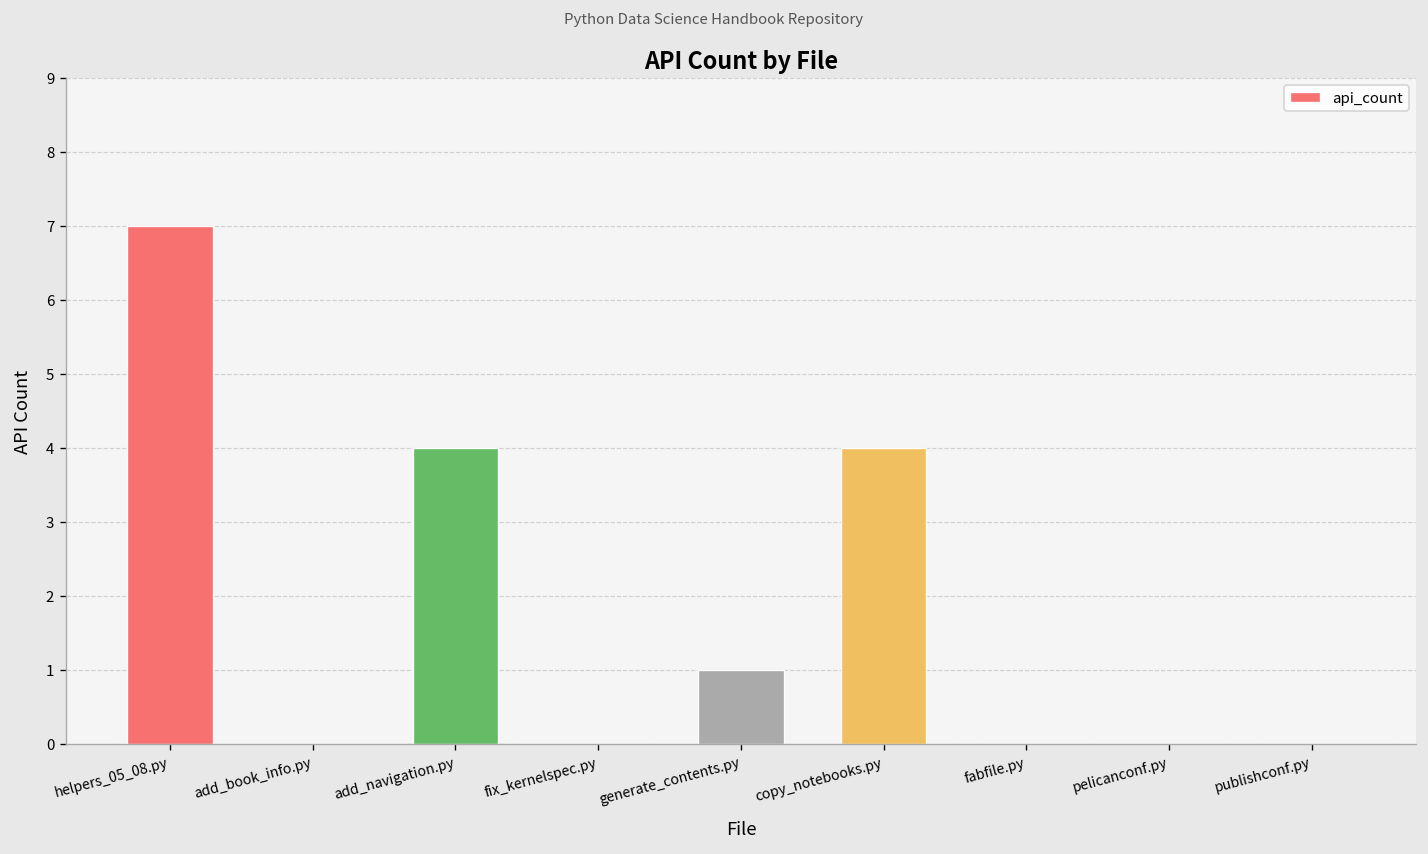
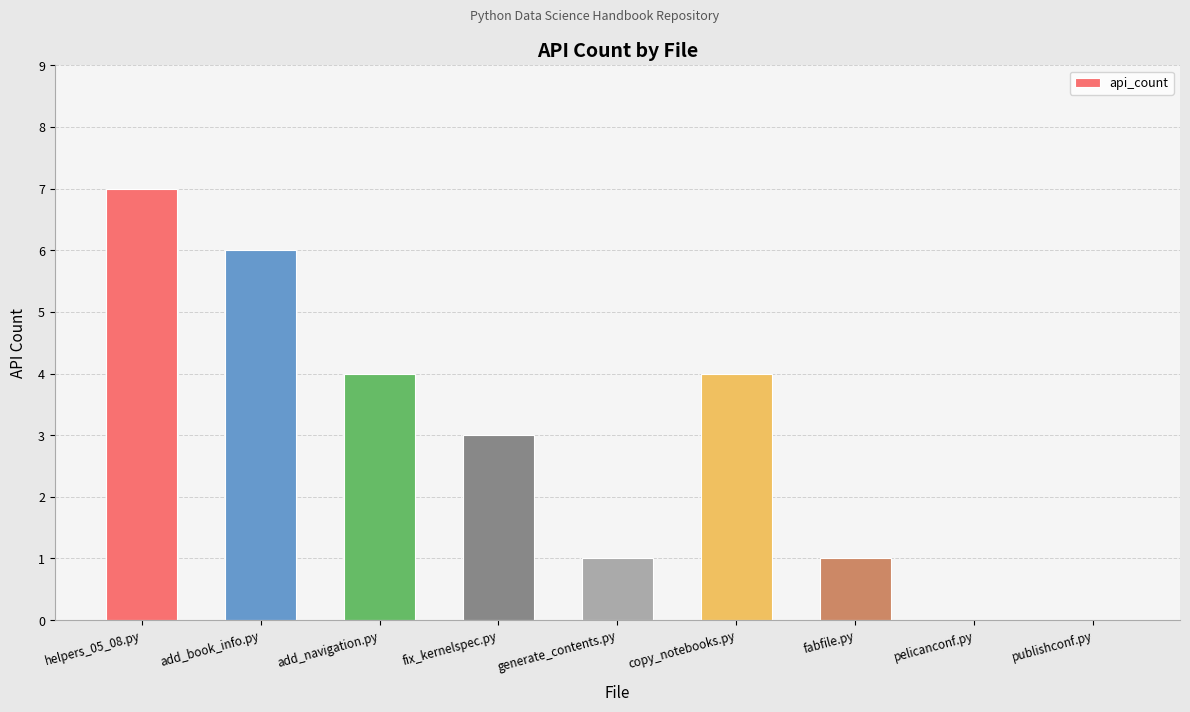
add_book_info.py: 0 -> 6
fix_kernelspec.py: 0 -> 3
fabfile.py: 0 -> 1
